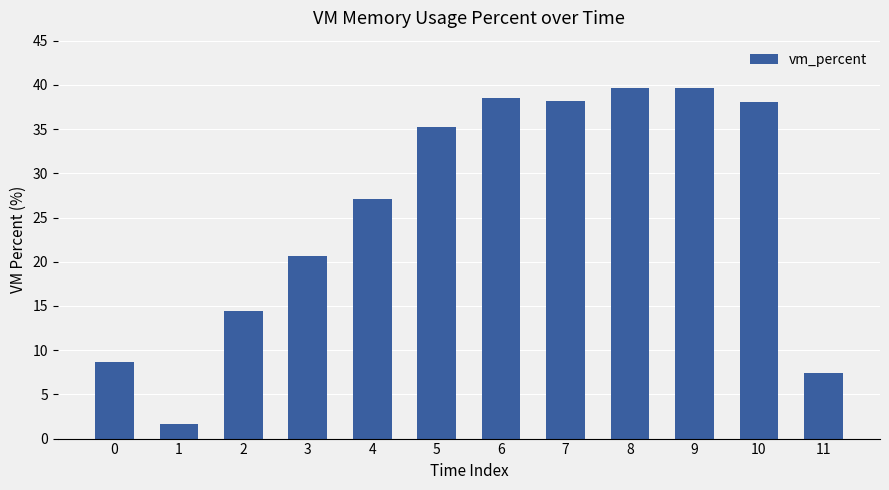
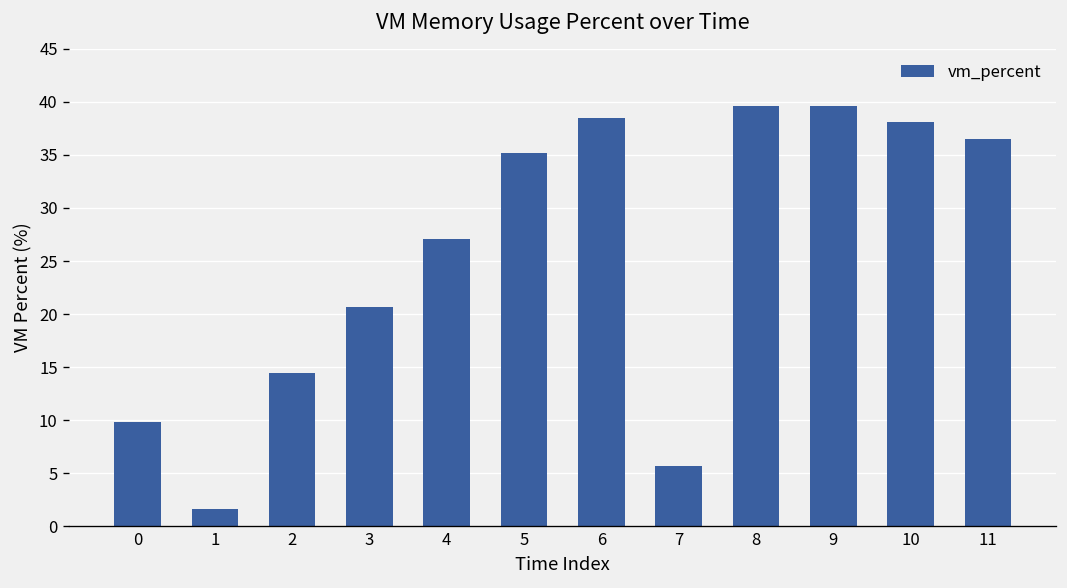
0: 9 -> 10
7: 38 -> 6
11: 7 -> 37
